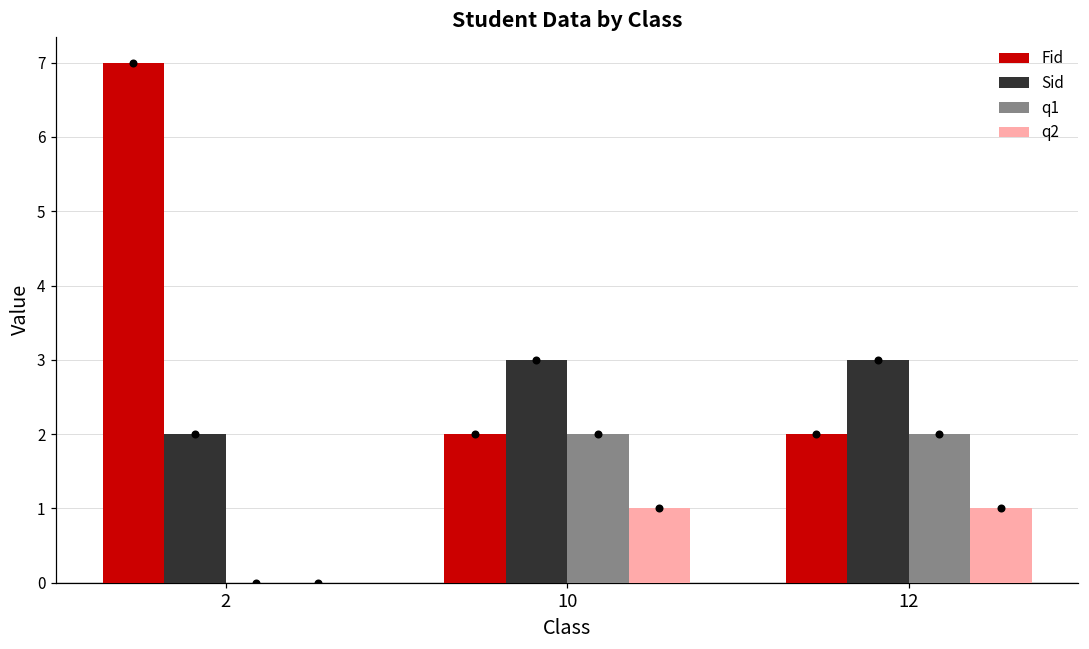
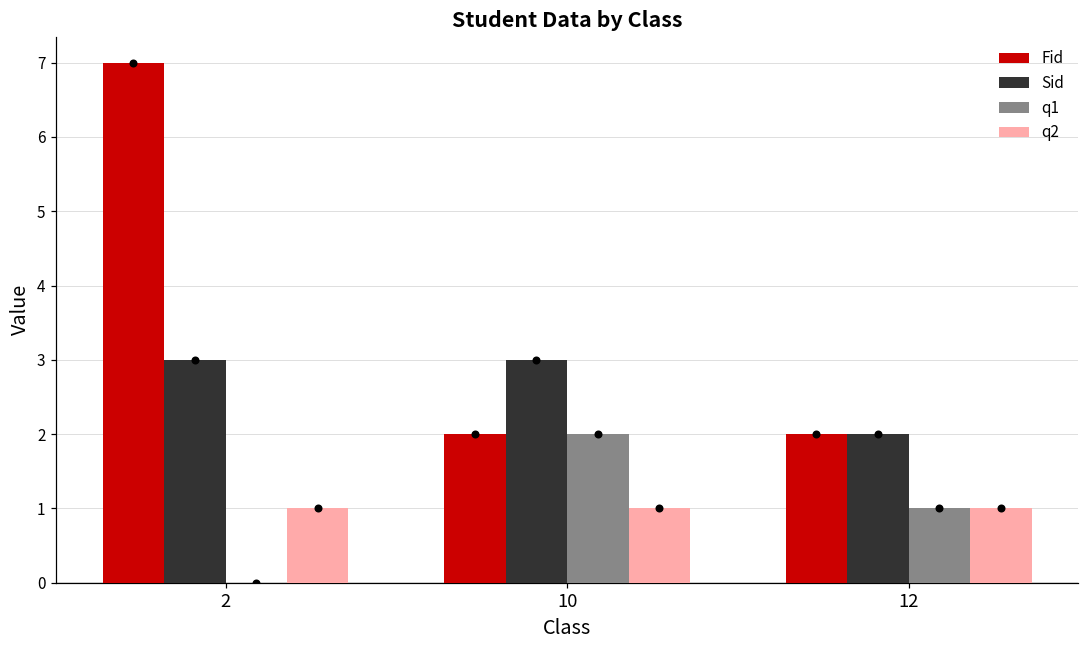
Sid, 2: 2 -> 3
q2, 2: 0 -> 1
Sid, 12: 3 -> 2
q1, 12: 2 -> 1
